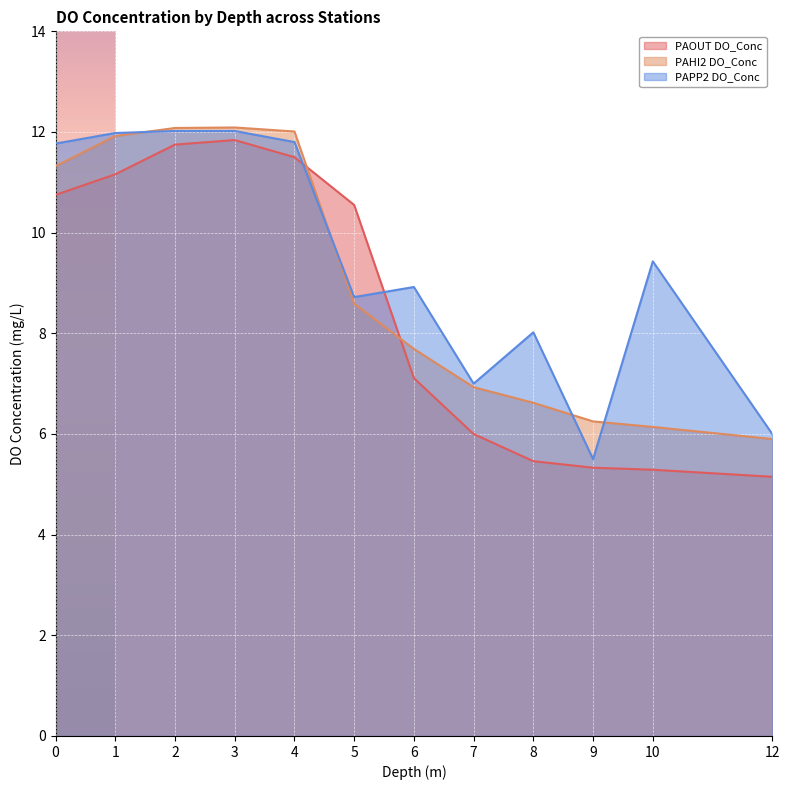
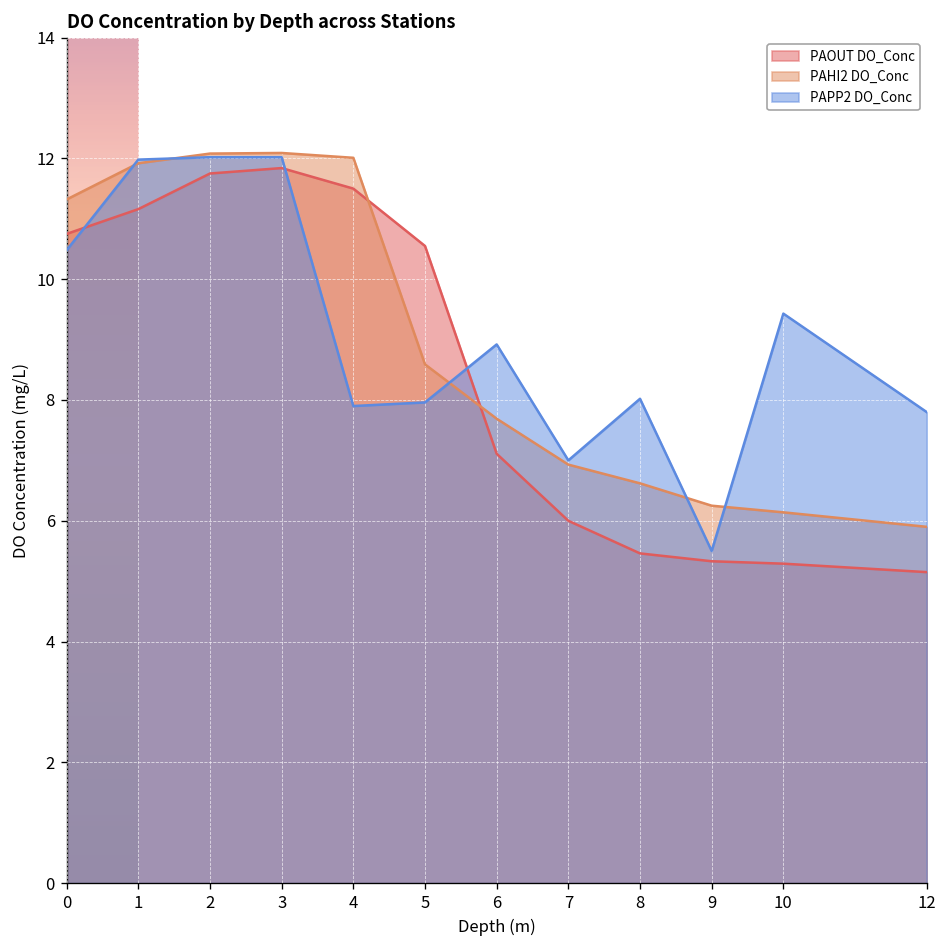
PAPP2 DO_Conc, 0: 11.8 -> 10.5
PAPP2 DO_Conc, 4: 11.8 -> 7.9
PAPP2 DO_Conc, 5: 8.7 -> 8.0
PAPP2 DO_Conc, 12: 6.0 -> 7.8
